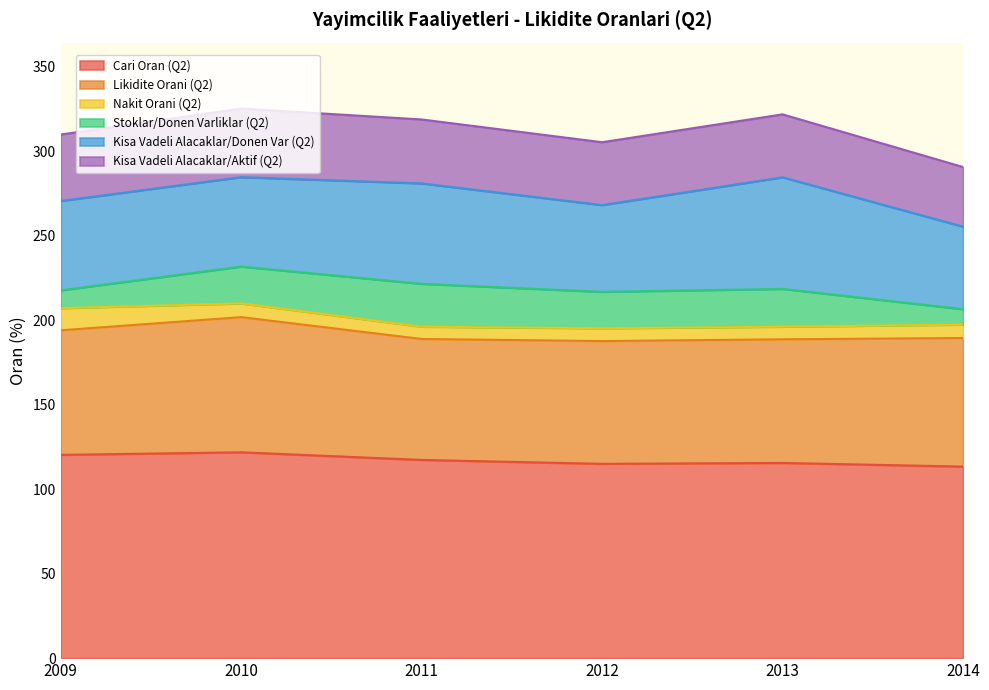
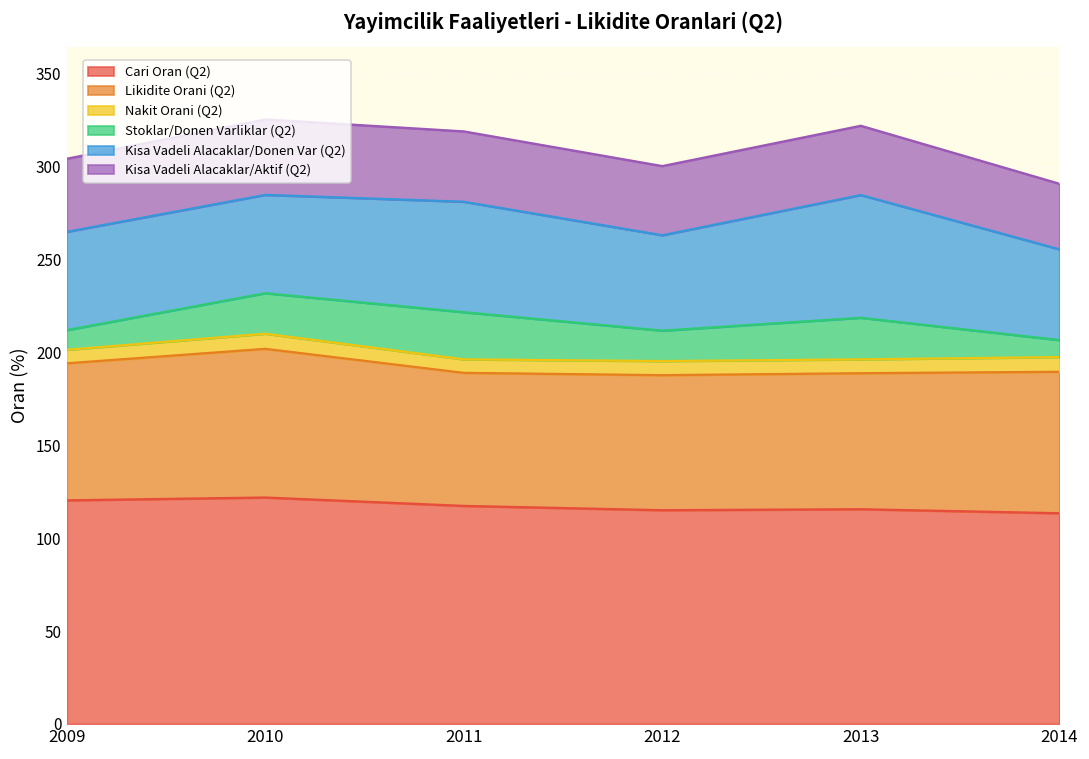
Nakit Orani (Q2), 2009: 13 -> 7
Stoklar/Donen Varliklar (Q2), 2012: 22 -> 16
